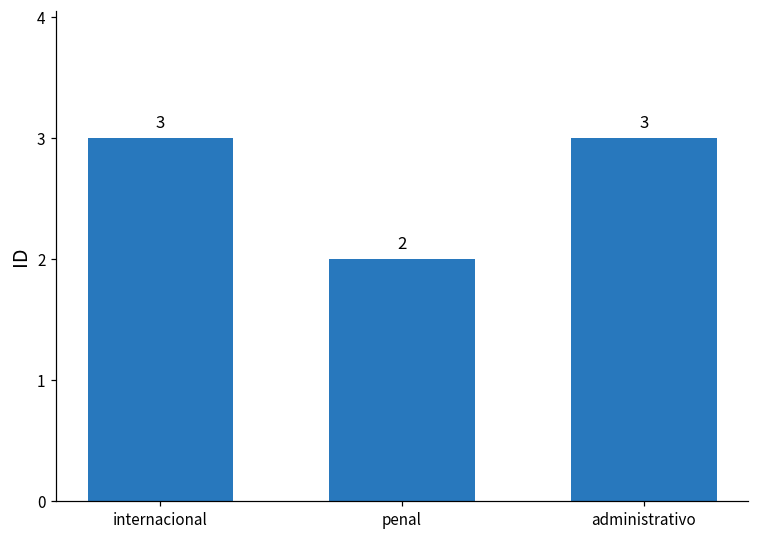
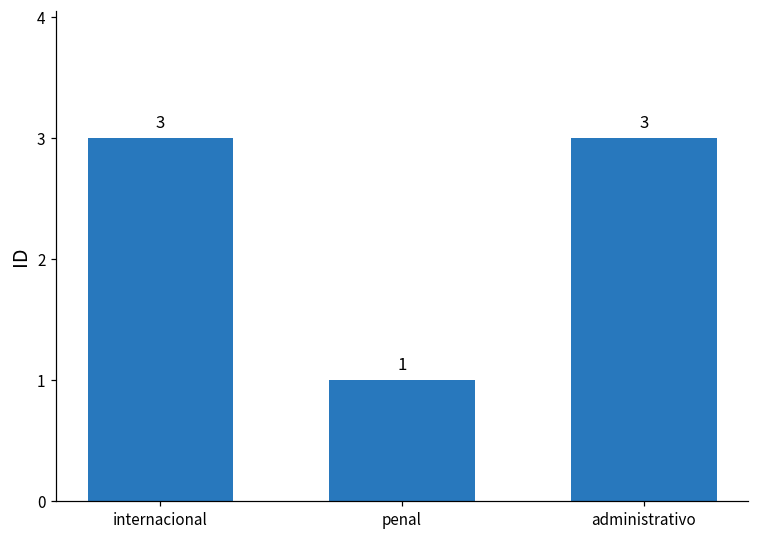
penal: 2 -> 1
